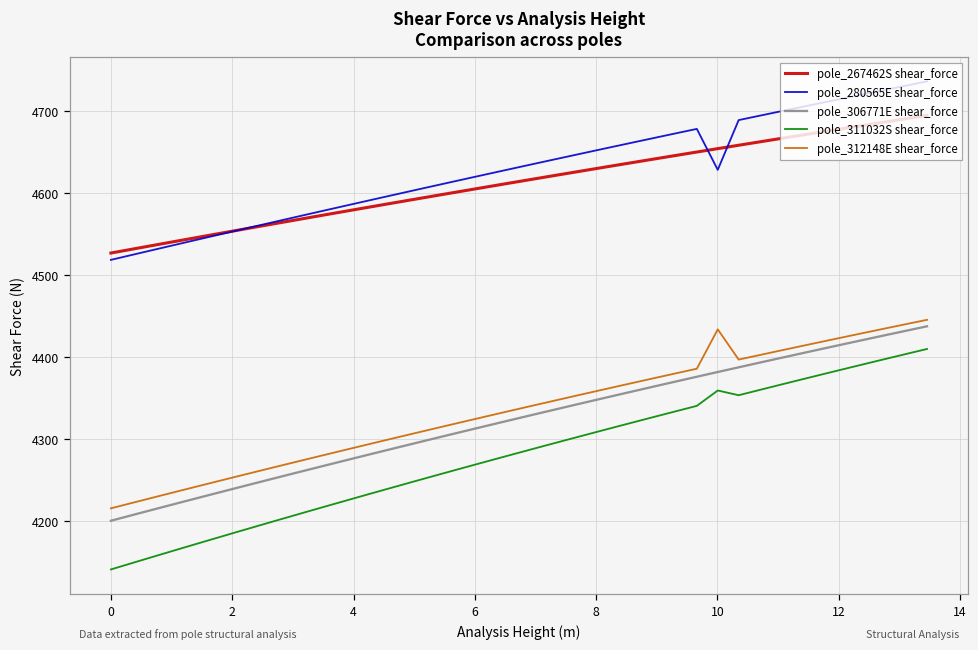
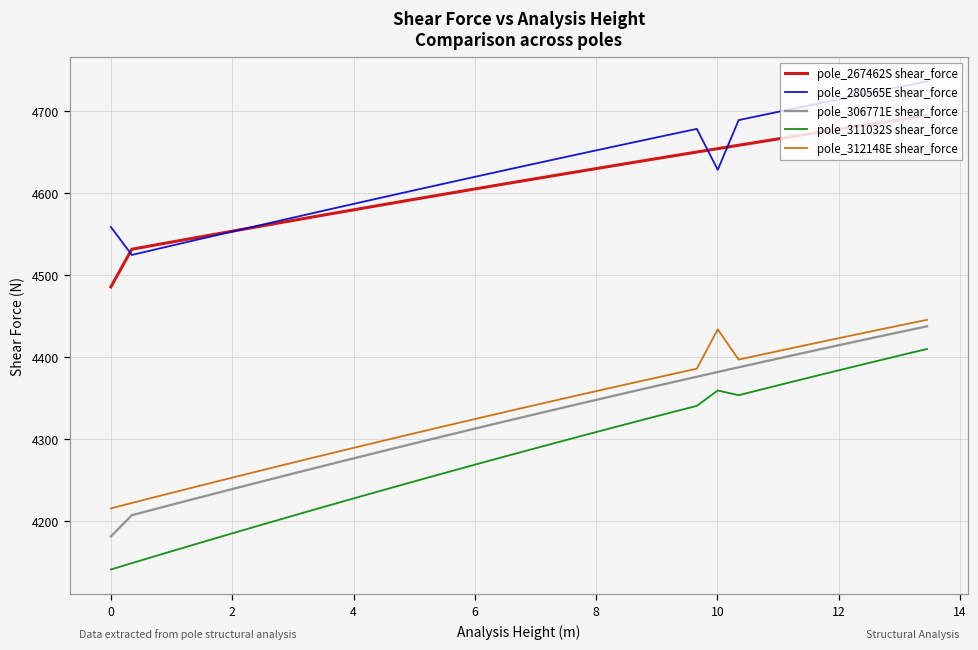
pole_267462S shear_force, 0: 4530 -> 4490
pole_280565E shear_force, 0: 4520 -> 4560
pole_306771E shear_force, 0: 4200 -> 4180
